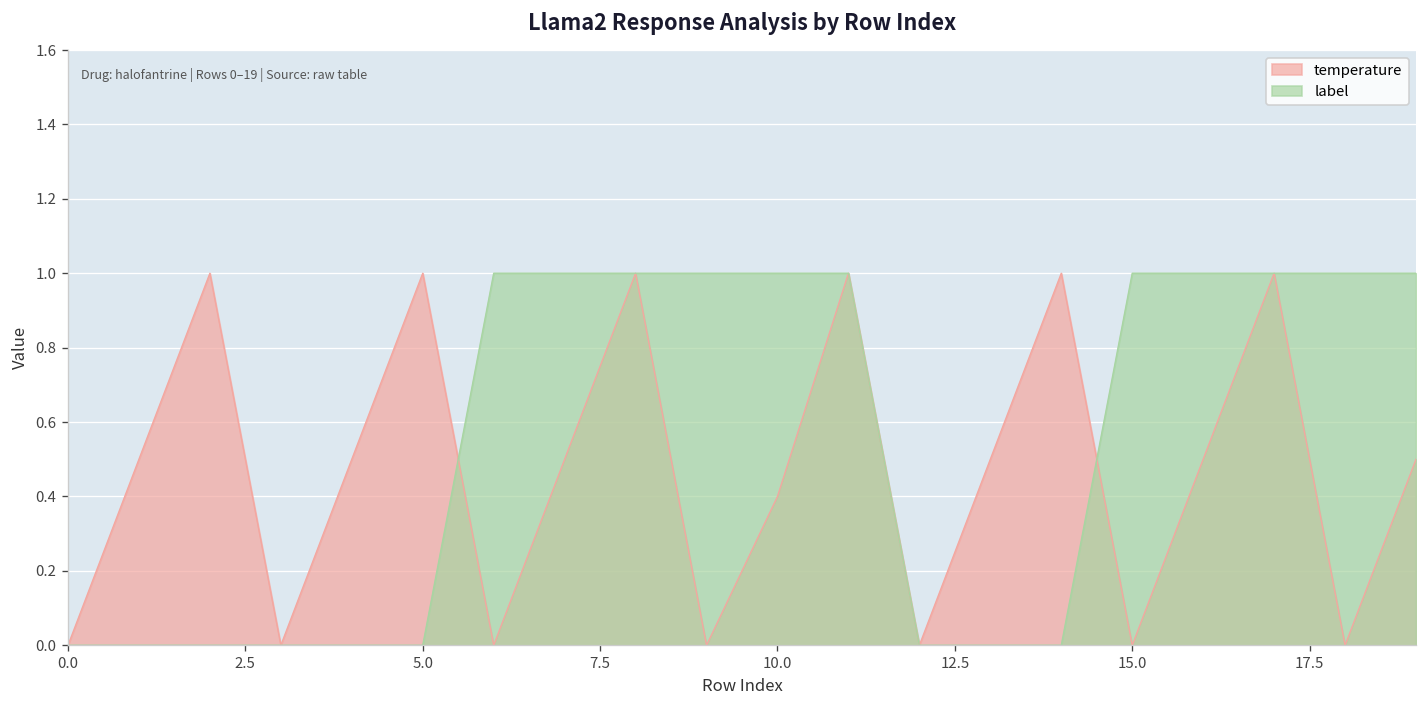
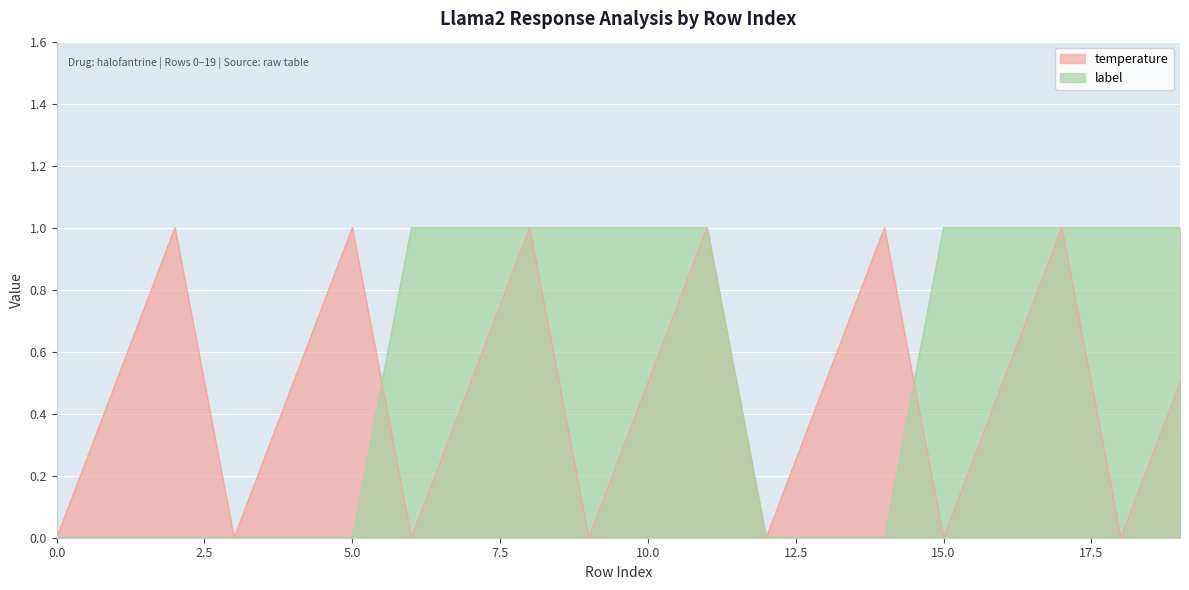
temperature, 10.0: 0.4 -> 0.5
